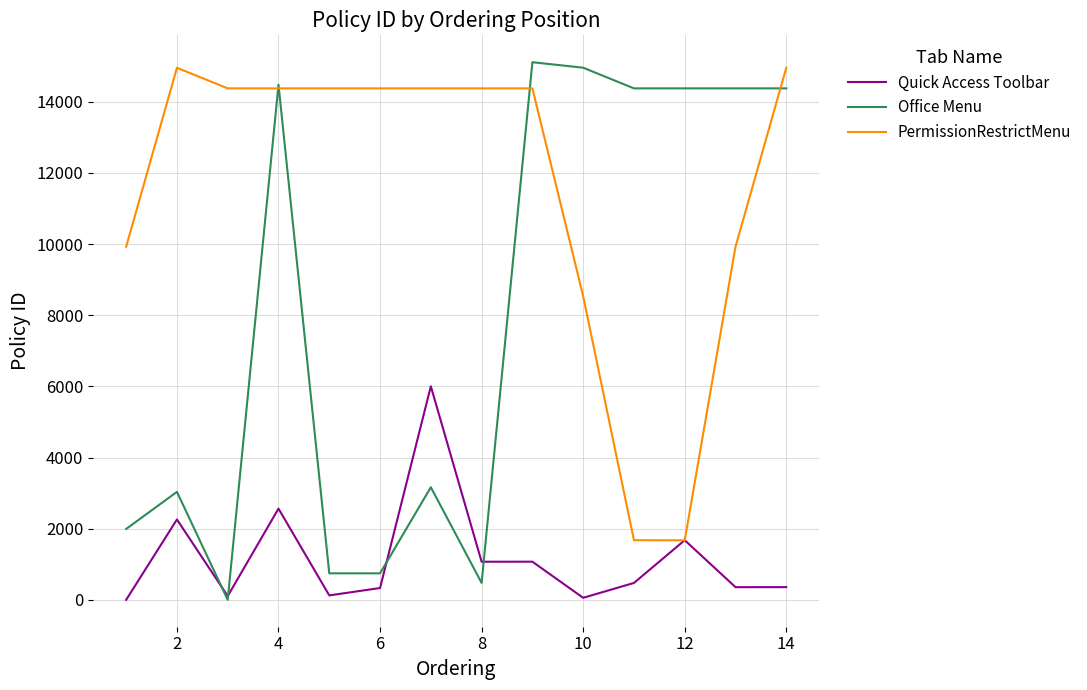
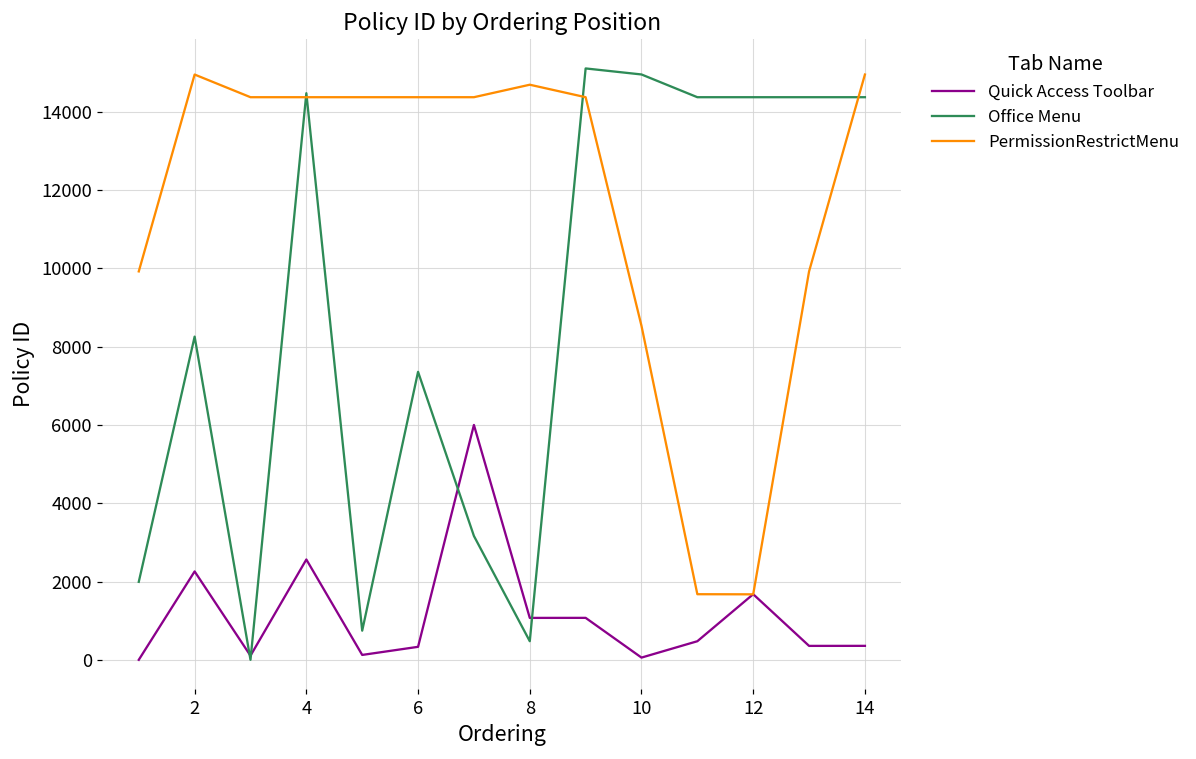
Office Menu, 2: 3000 -> 8300
Office Menu, 6: 700 -> 7400
PermissionRestrictMenu, 8: 14400 -> 14700
